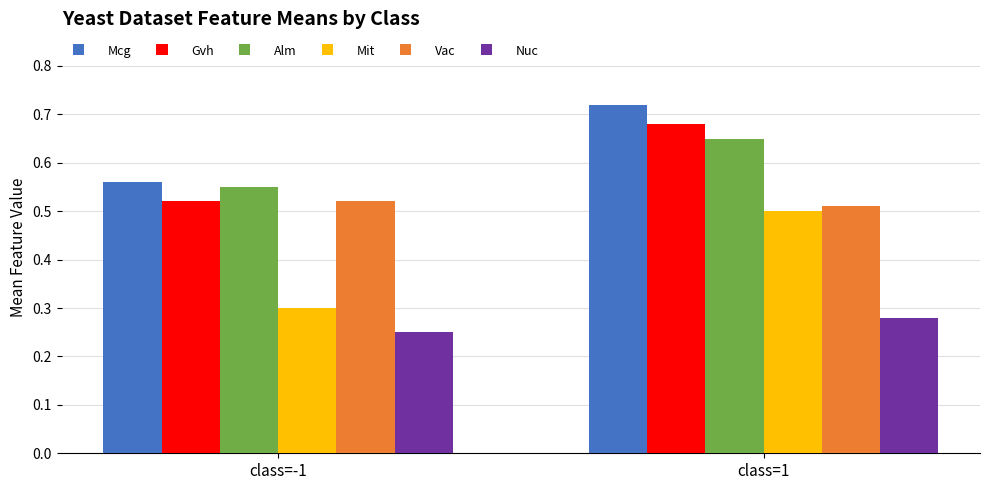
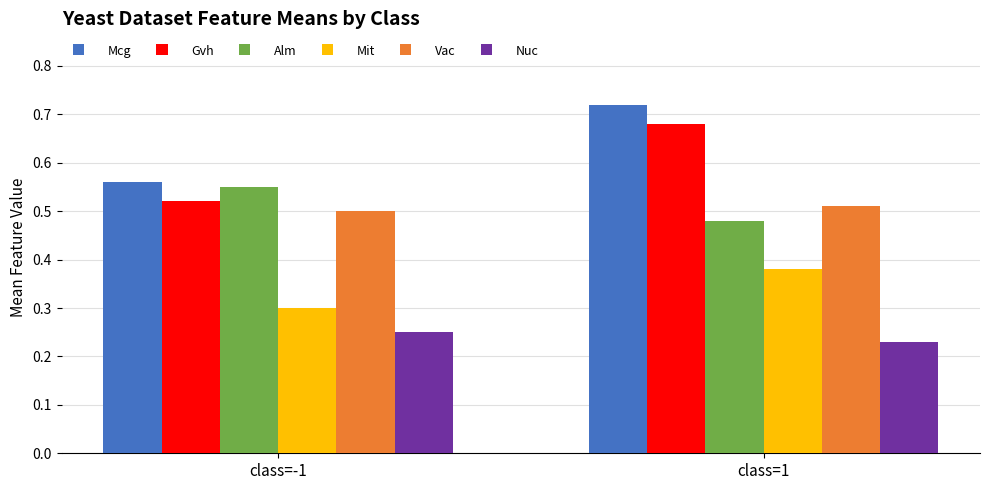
Vac, class=-1: 0.52 -> 0.50
Alm, class=1: 0.65 -> 0.48
Mit, class=1: 0.50 -> 0.38
Nuc, class=1: 0.28 -> 0.23
